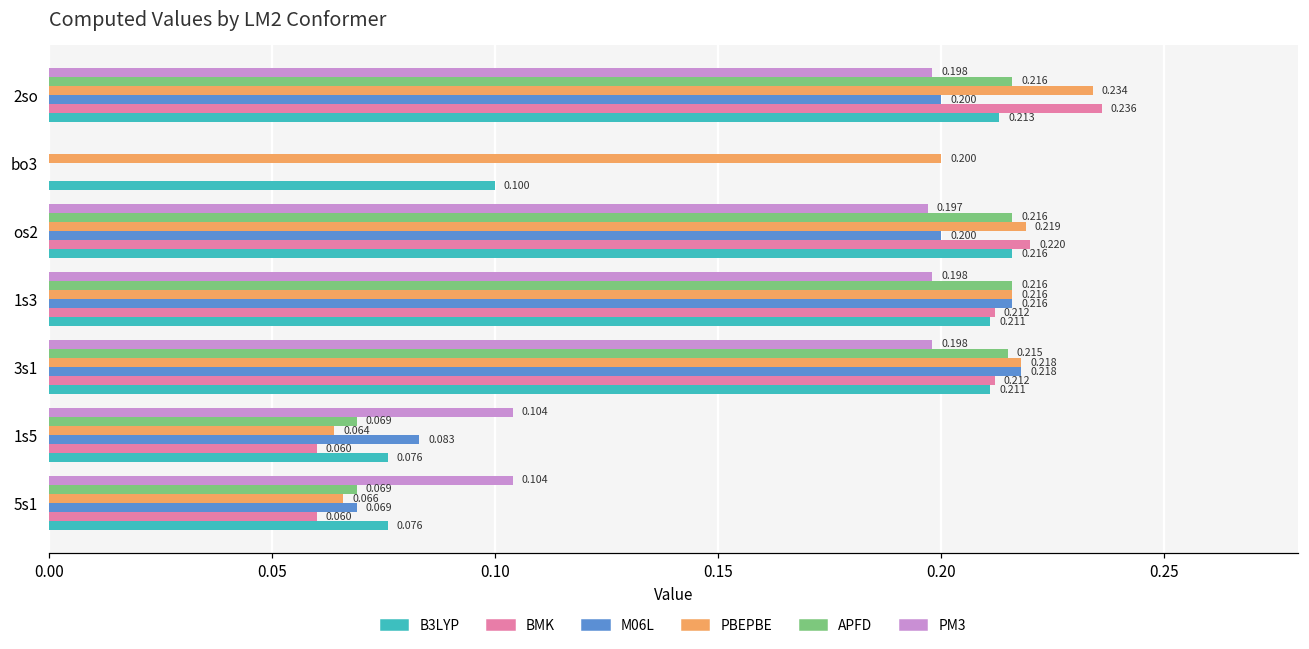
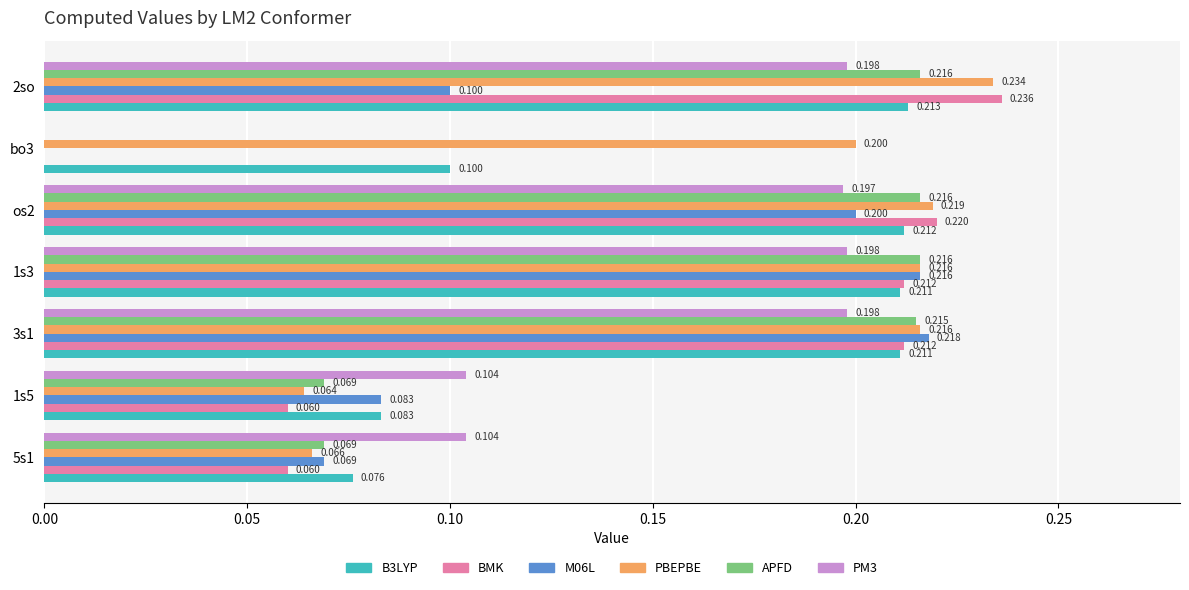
M06L, 2so: 0.200 -> 0.100
B3LYP, os2: 0.216 -> 0.212
PBEPBE, 3s1: 0.218 -> 0.216
B3LYP, 1s5: 0.076 -> 0.083
